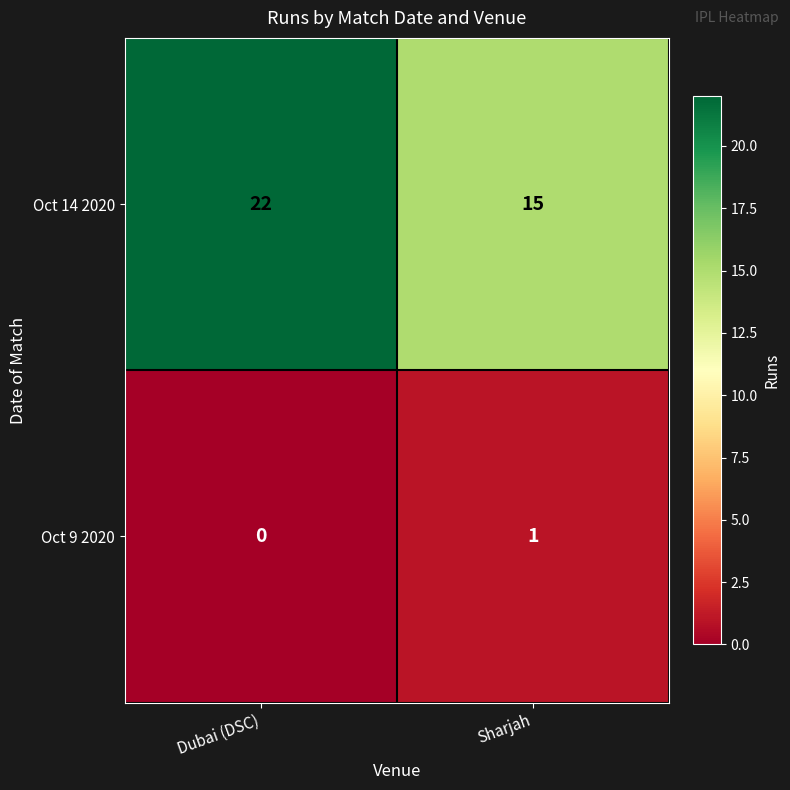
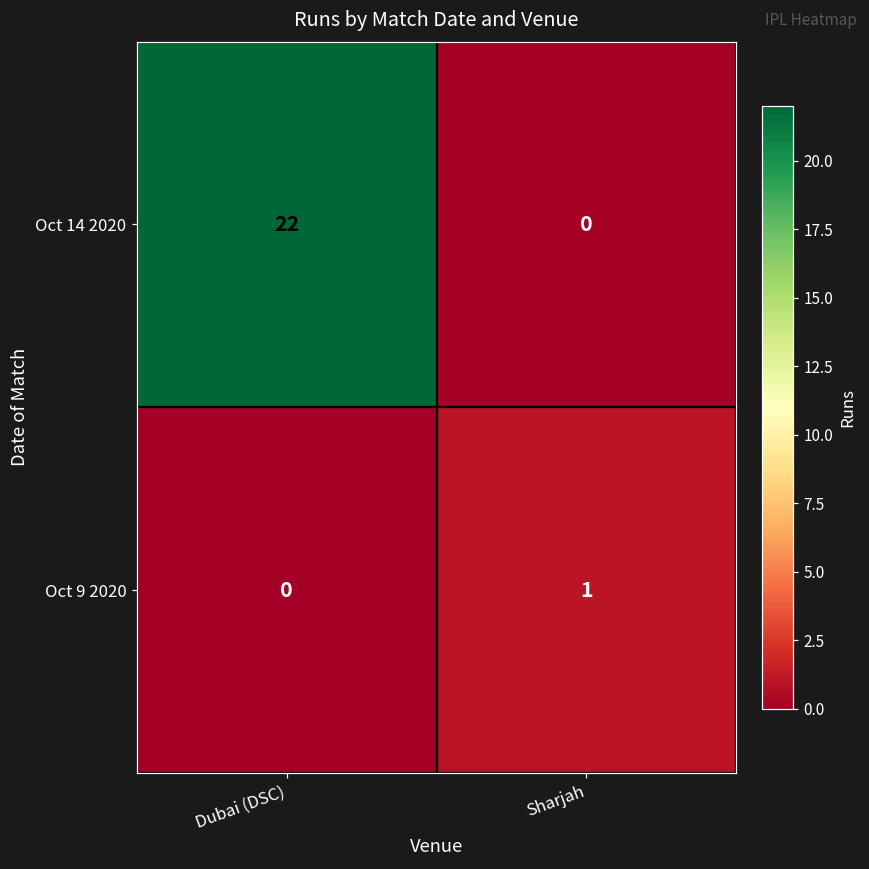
Oct 14 2020, Sharjah: 15 -> 0
